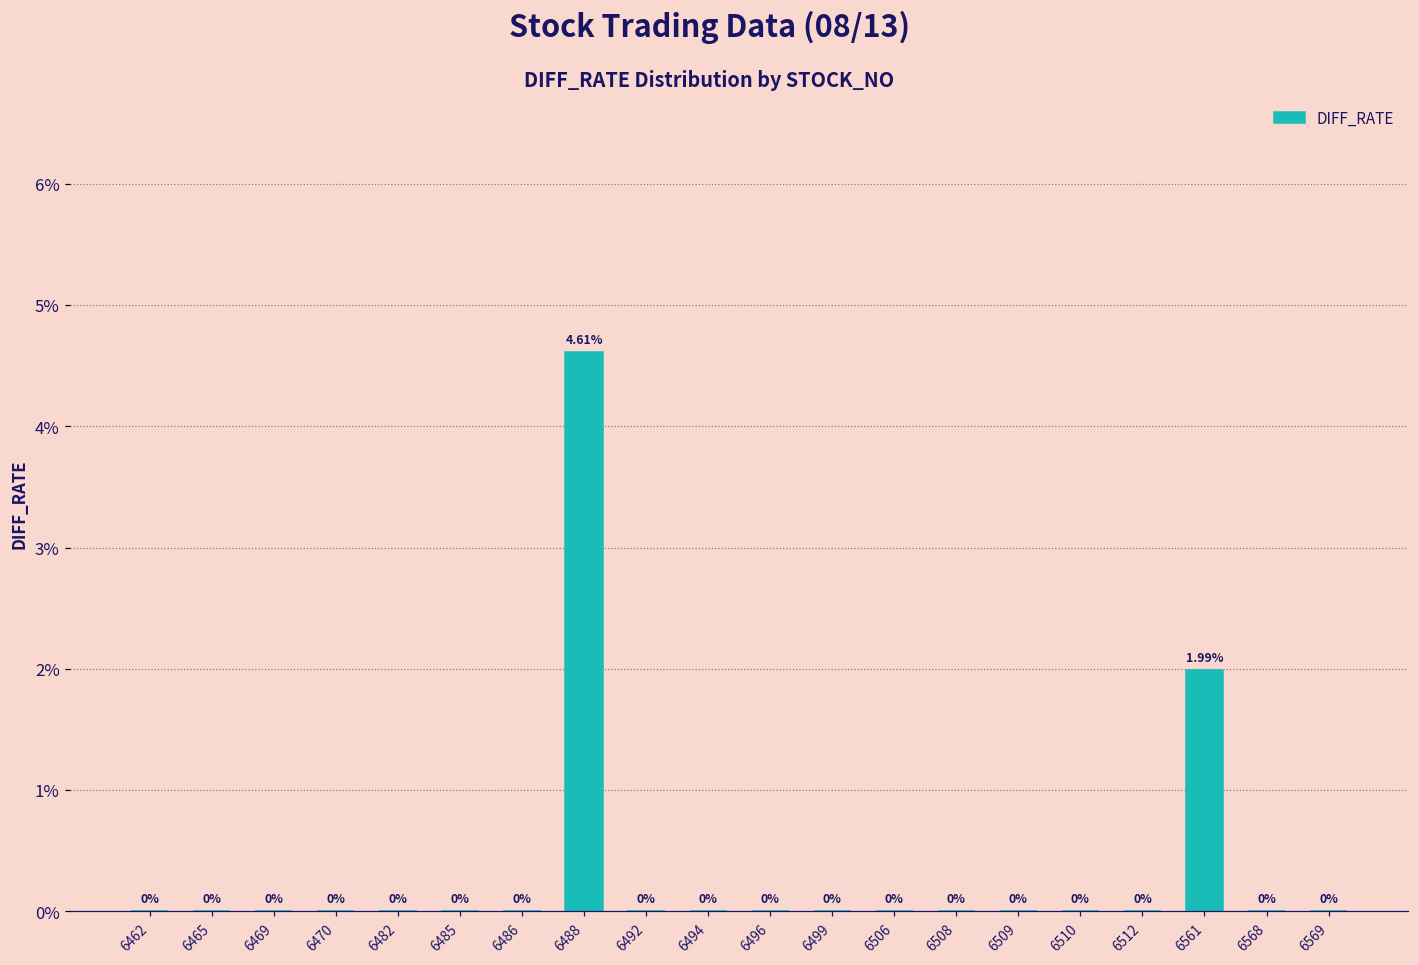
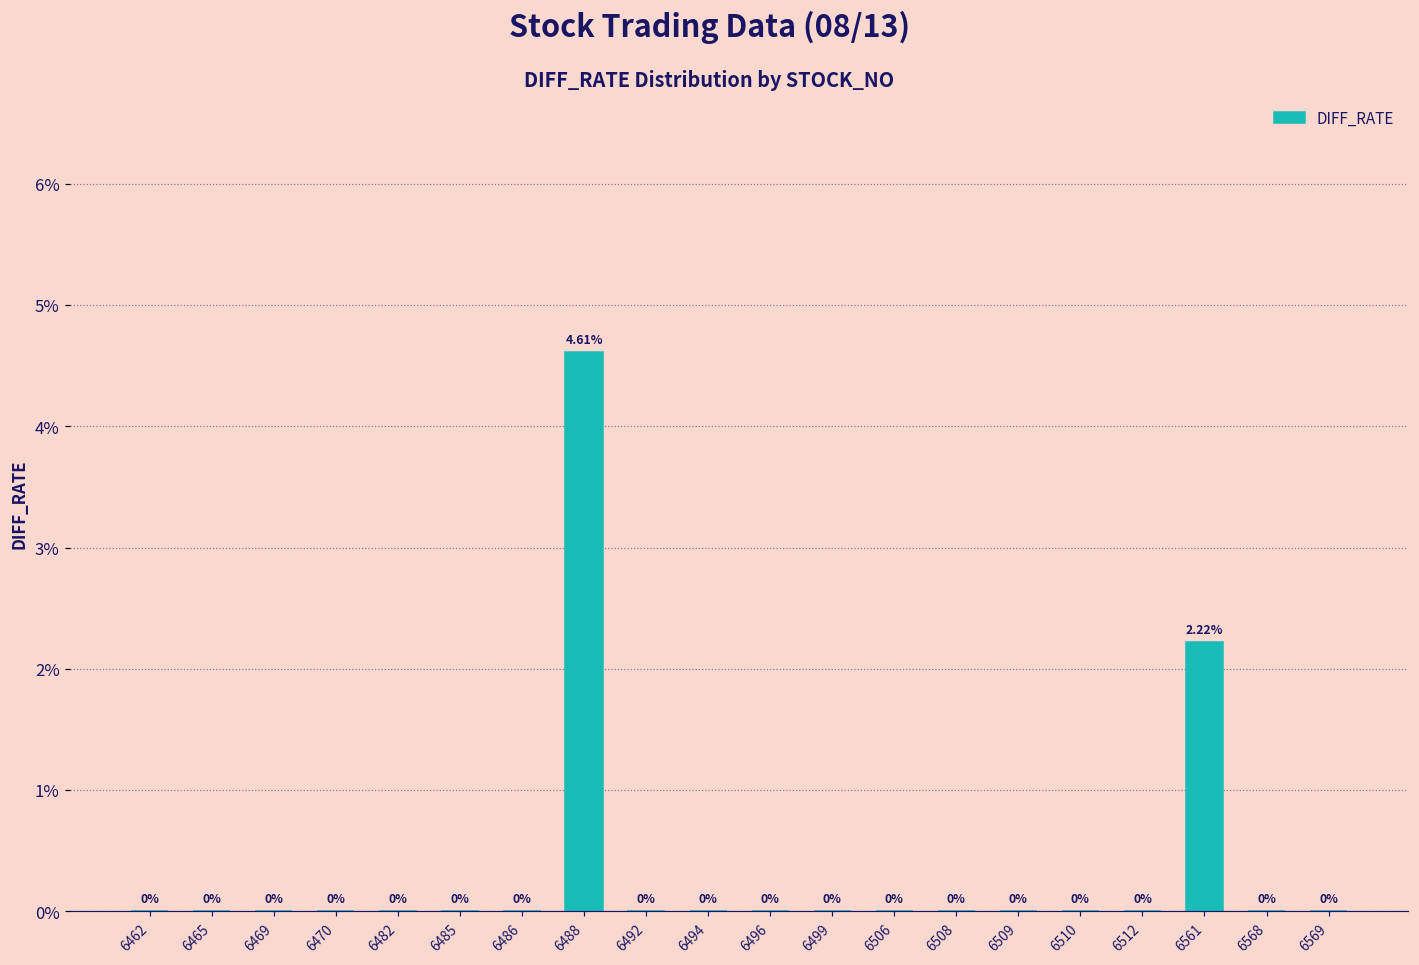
6561: 1.99% -> 2.22%
